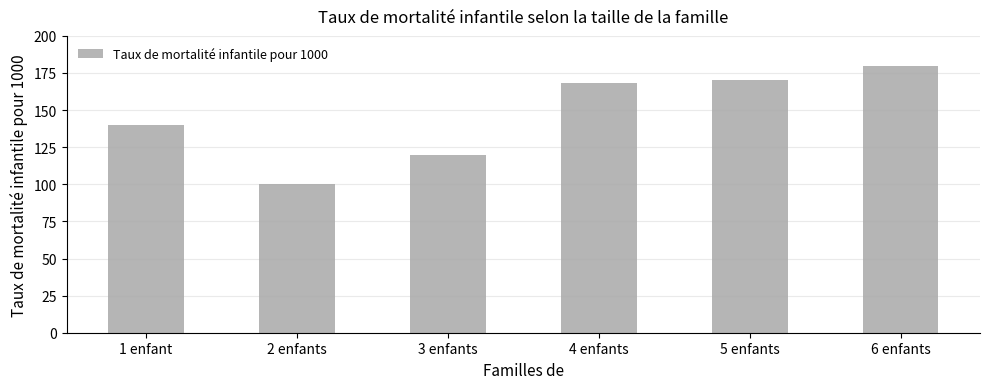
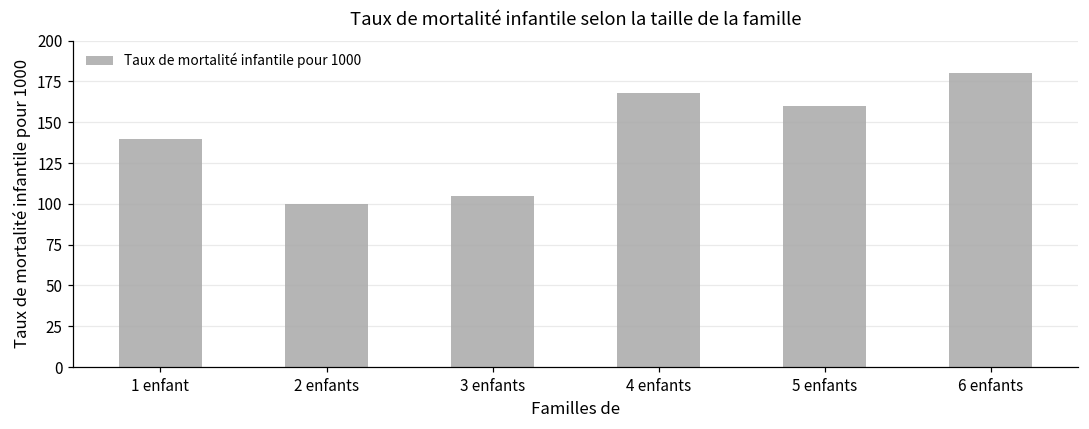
3 enfants: 120 -> 105
5 enfants: 170 -> 160
